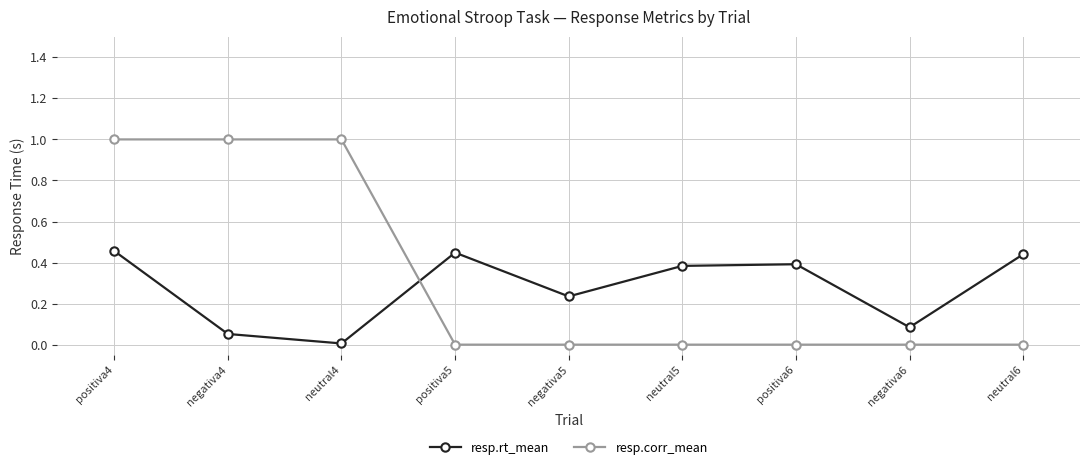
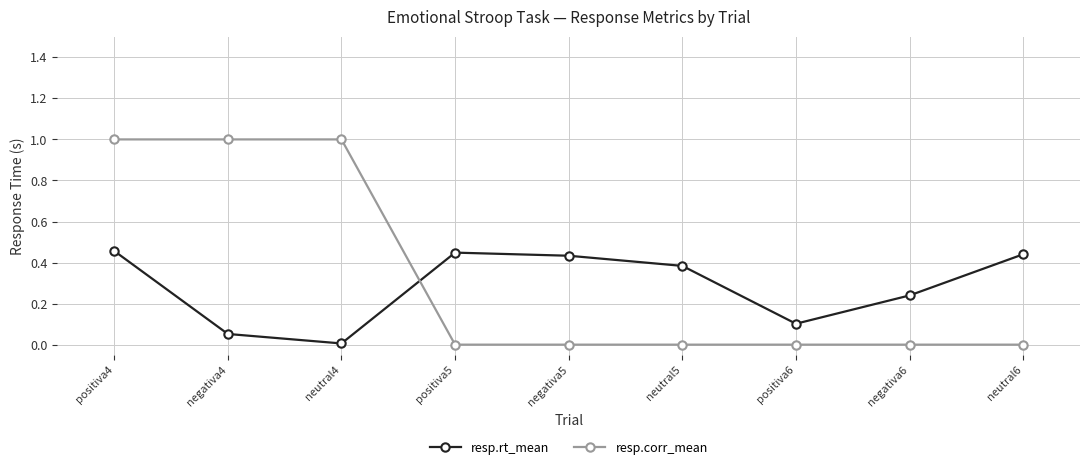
resp.rt_mean, negativa5: 0.24 -> 0.43
resp.rt_mean, positiva6: 0.39 -> 0.10
resp.rt_mean, negativa6: 0.08 -> 0.24
